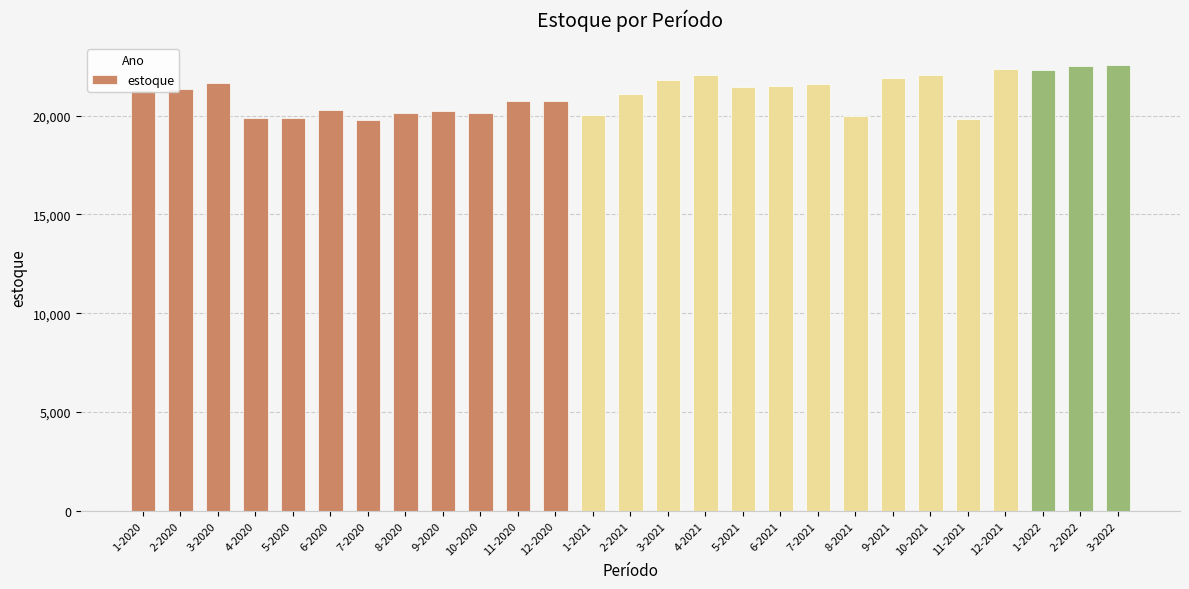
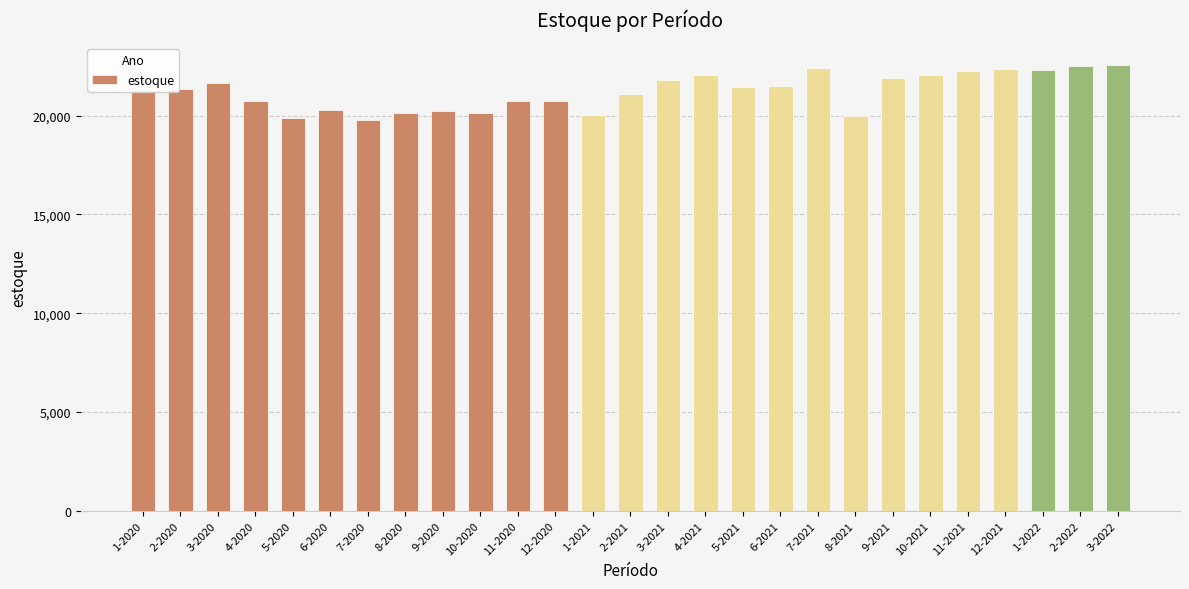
4-2020: 19,900 -> 20,700
7-2021: 21,600 -> 22,400
11-2021: 19,800 -> 22,300
